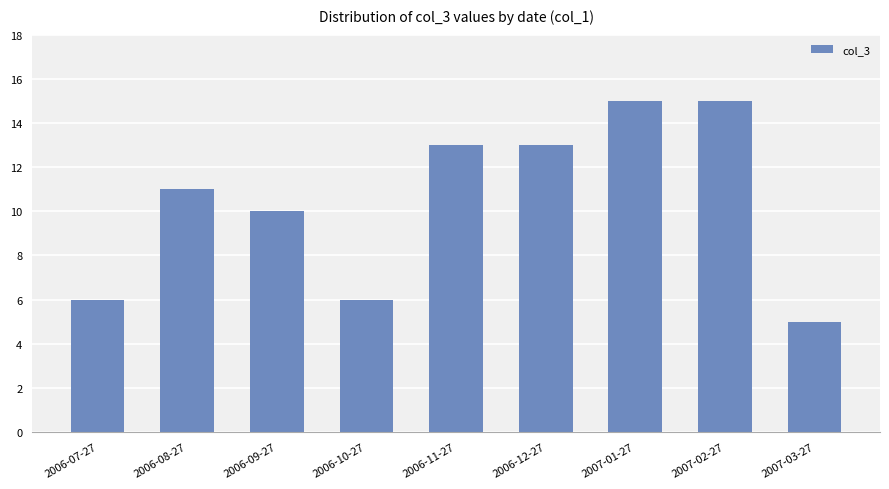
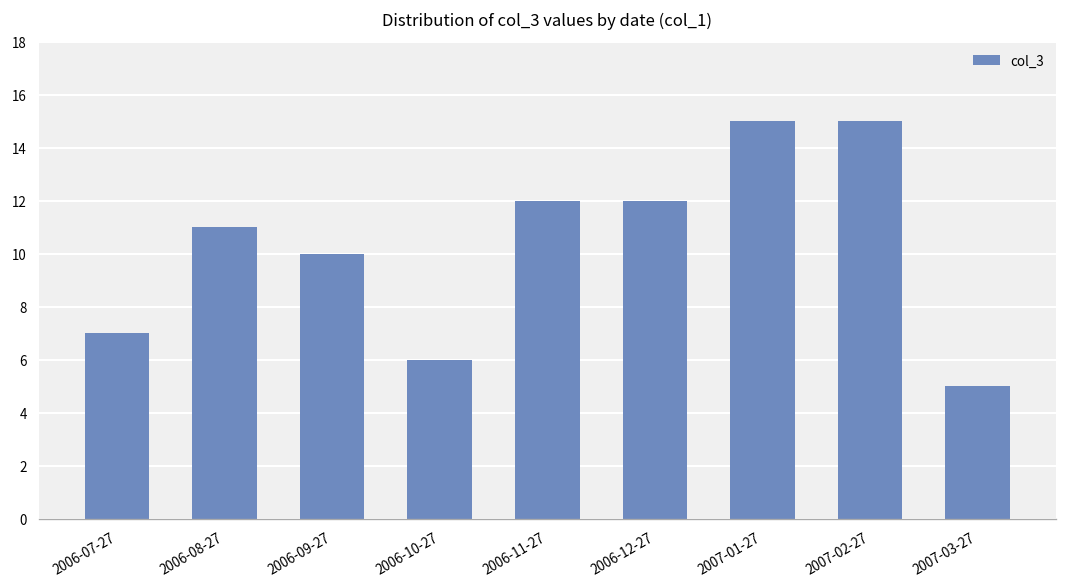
2006-07-27: 6 -> 7
2006-11-27: 13 -> 12
2006-12-27: 13 -> 12
